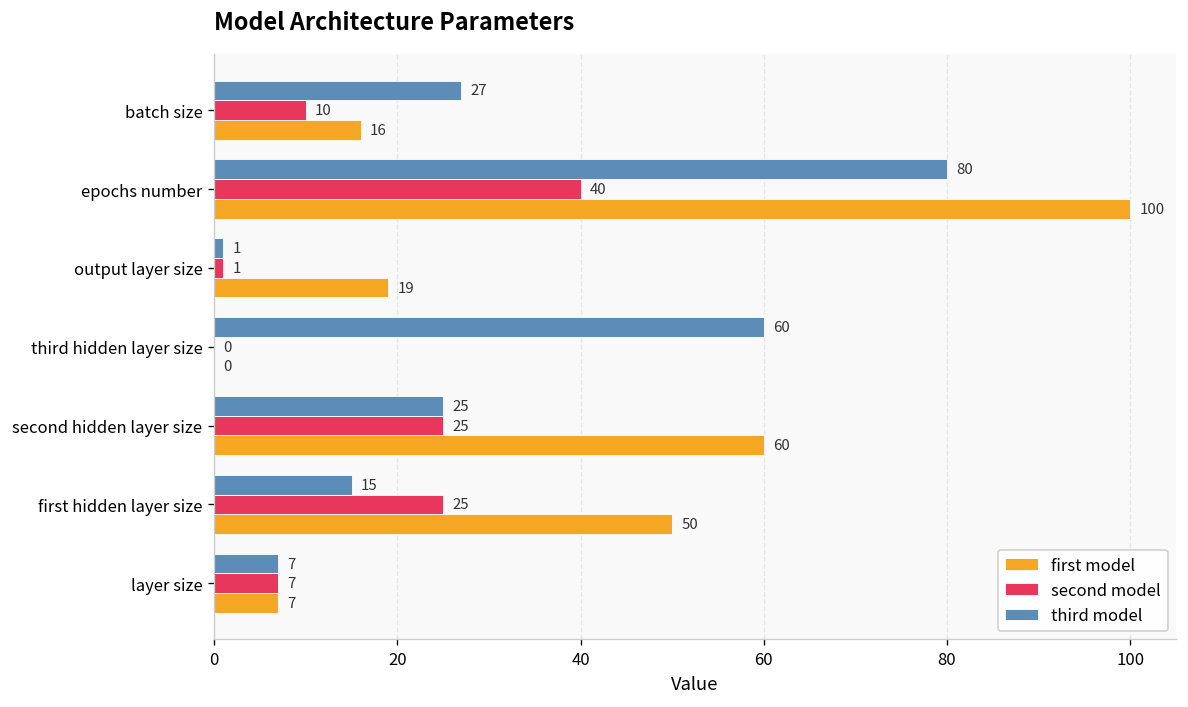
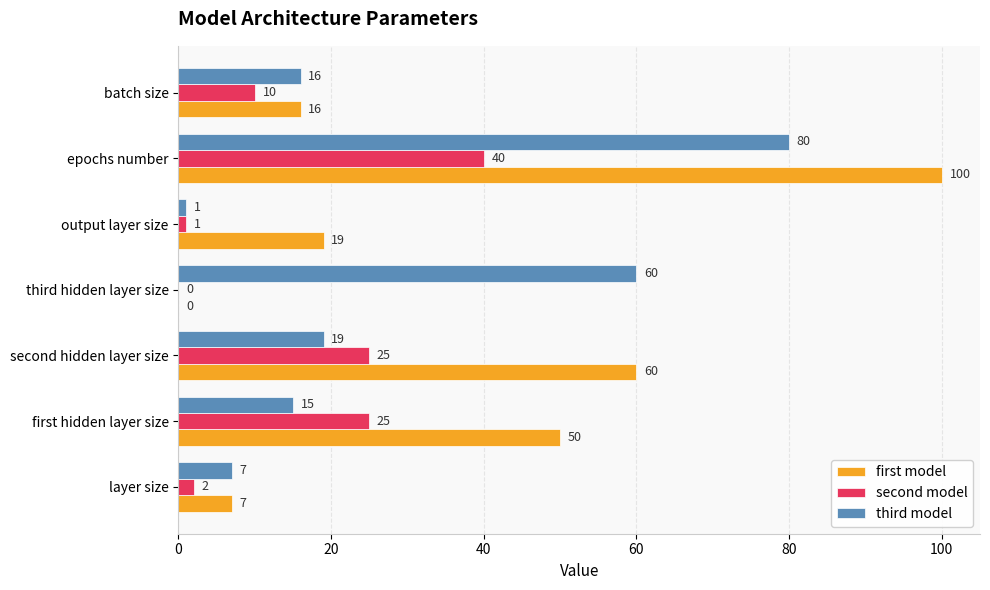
third model, batch size: 27 -> 16
third model, second hidden layer size: 25 -> 19
second model, layer size: 7 -> 2
